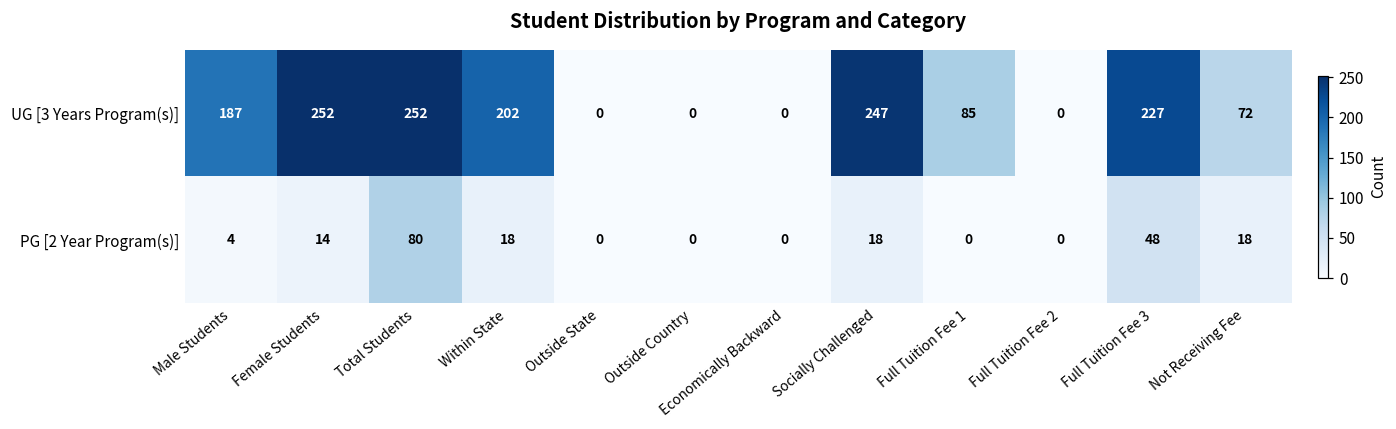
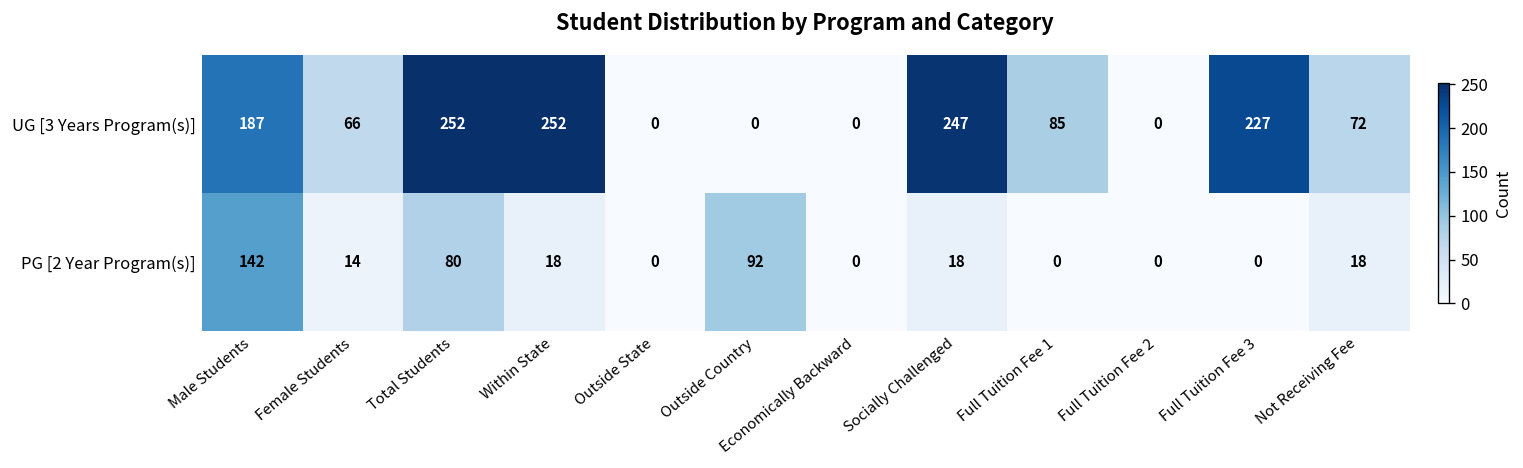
UG [3 Years Program(s)], Female Students: 252 -> 66
UG [3 Years Program(s)], Within State: 202 -> 252
PG [2 Year Program(s)], Male Students: 4 -> 142
PG [2 Year Program(s)], Outside Country: 0 -> 92
PG [2 Year Program(s)], Full Tuition Fee 3: 48 -> 0
